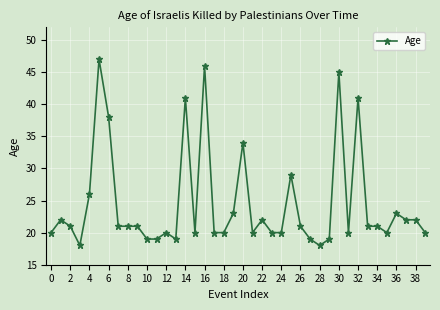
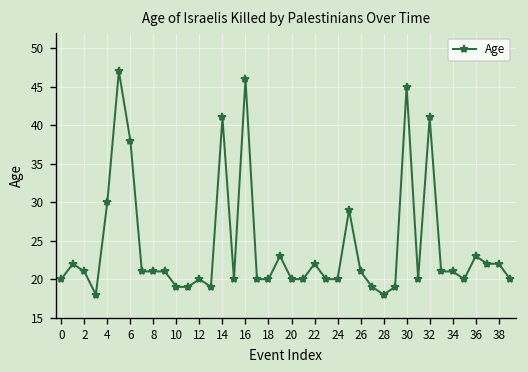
4: 26 -> 30
20: 34 -> 20
